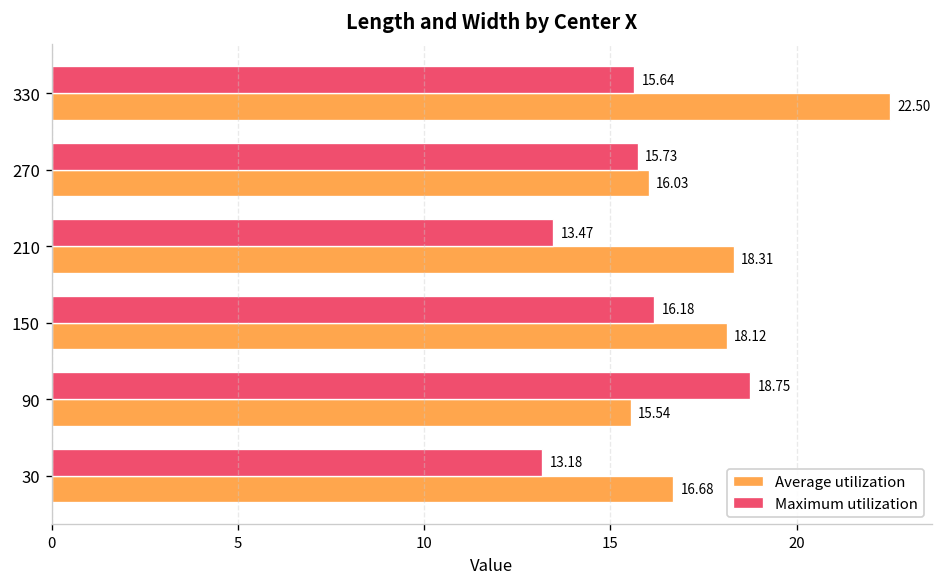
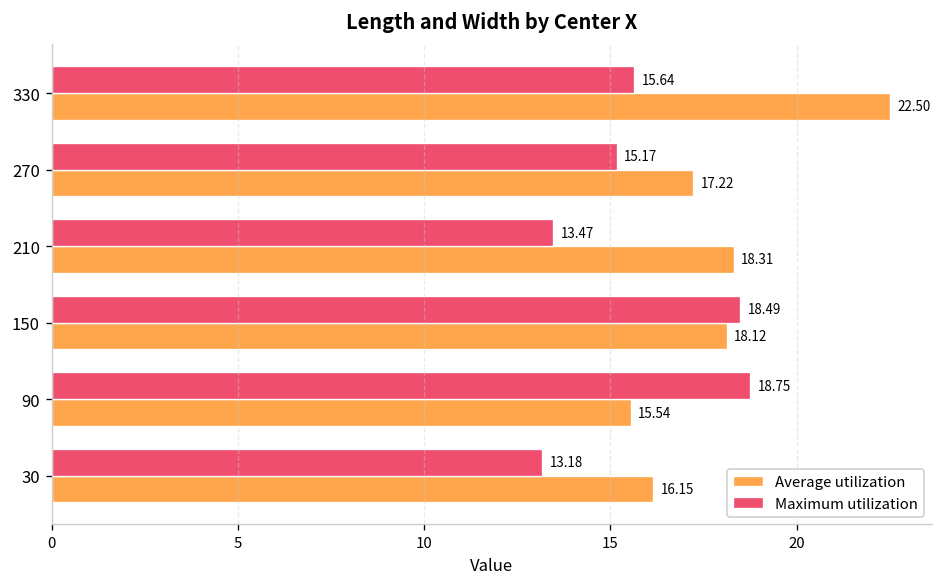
Maximum utilization, 270: 15.73 -> 15.17
Average utilization, 270: 16.03 -> 17.22
Maximum utilization, 150: 16.18 -> 18.49
Average utilization, 30: 16.68 -> 16.15
